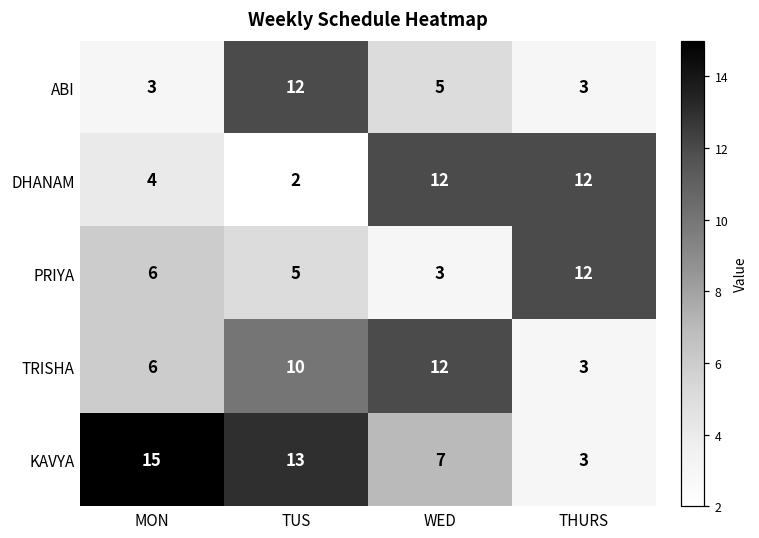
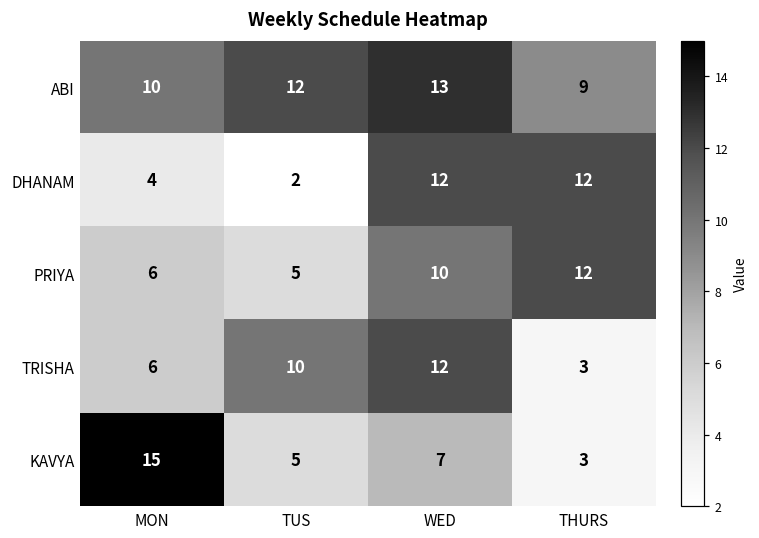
ABI, MON: 3 -> 10
ABI, WED: 5 -> 13
ABI, THURS: 3 -> 9
PRIYA, WED: 3 -> 10
KAVYA, TUS: 13 -> 5
